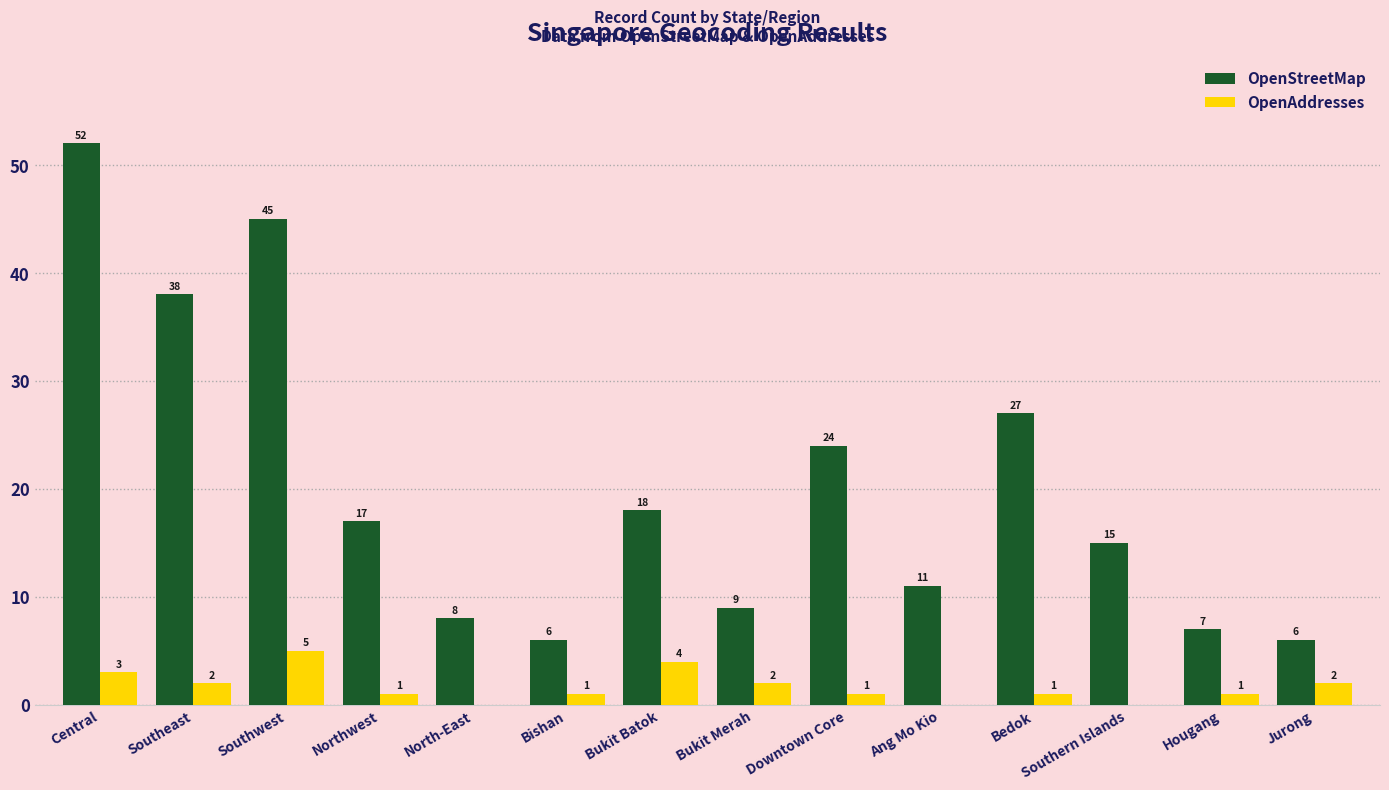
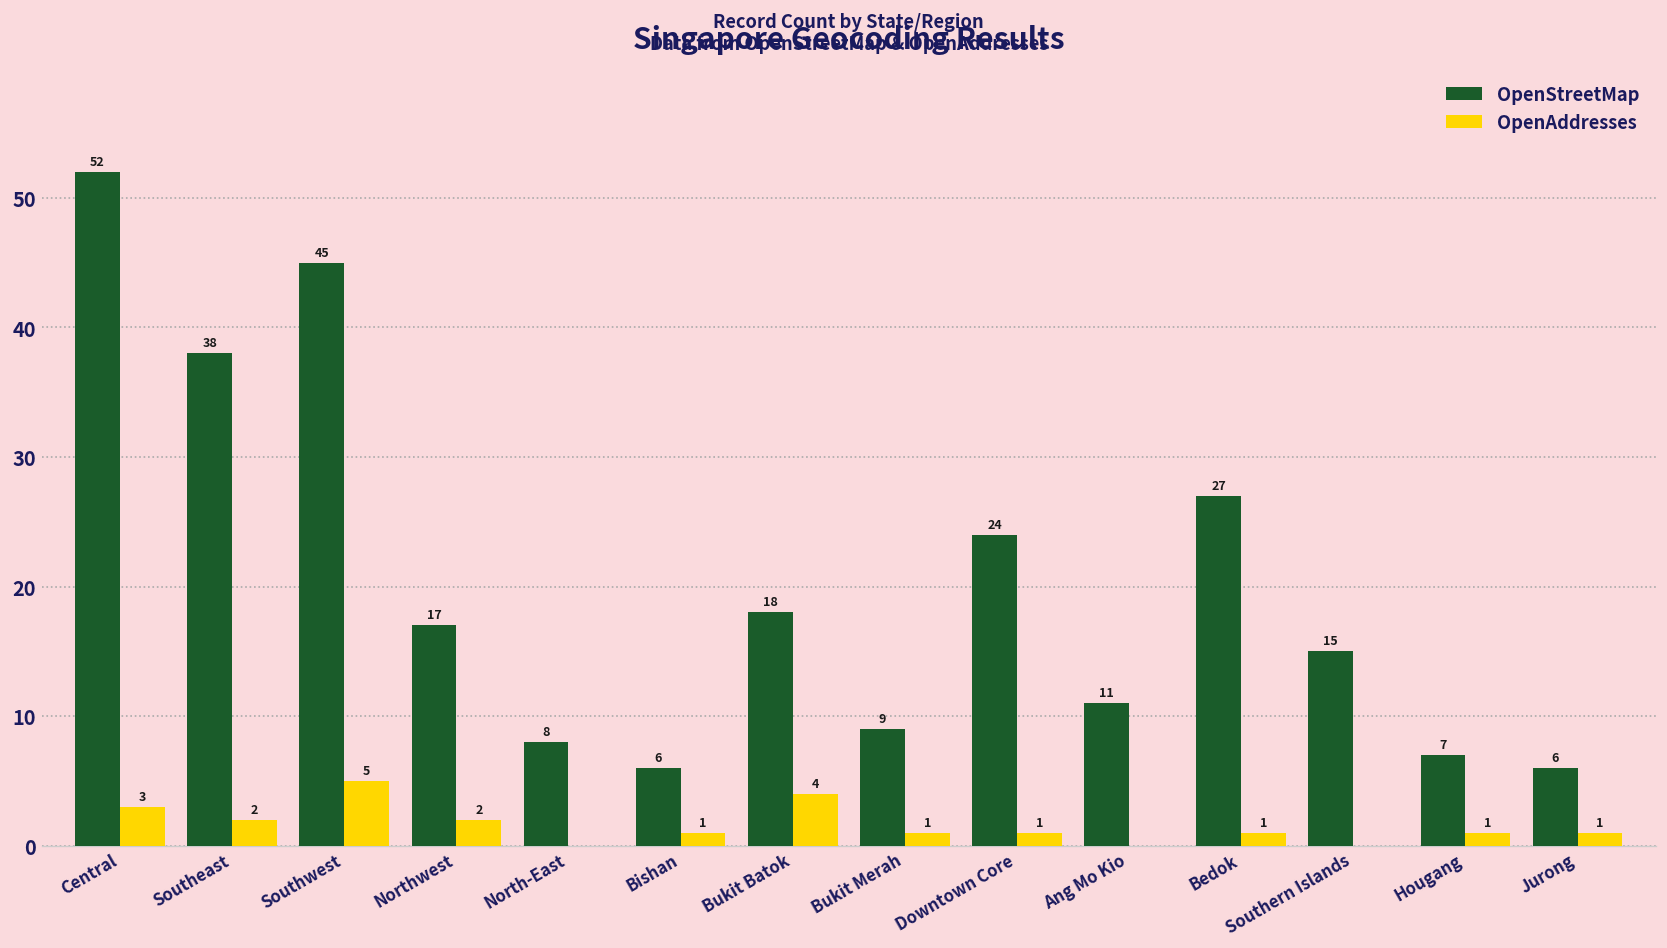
OpenAddresses, Northwest: 1 -> 2
OpenAddresses, Bukit Merah: 2 -> 1
OpenAddresses, Jurong: 2 -> 1
